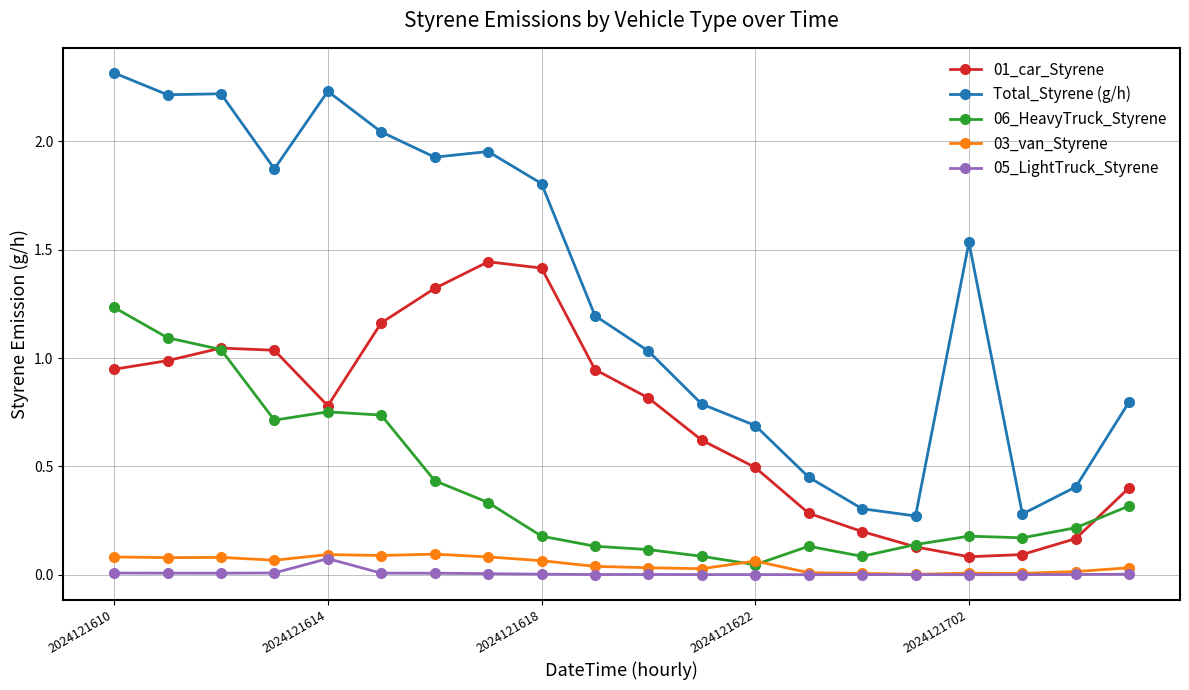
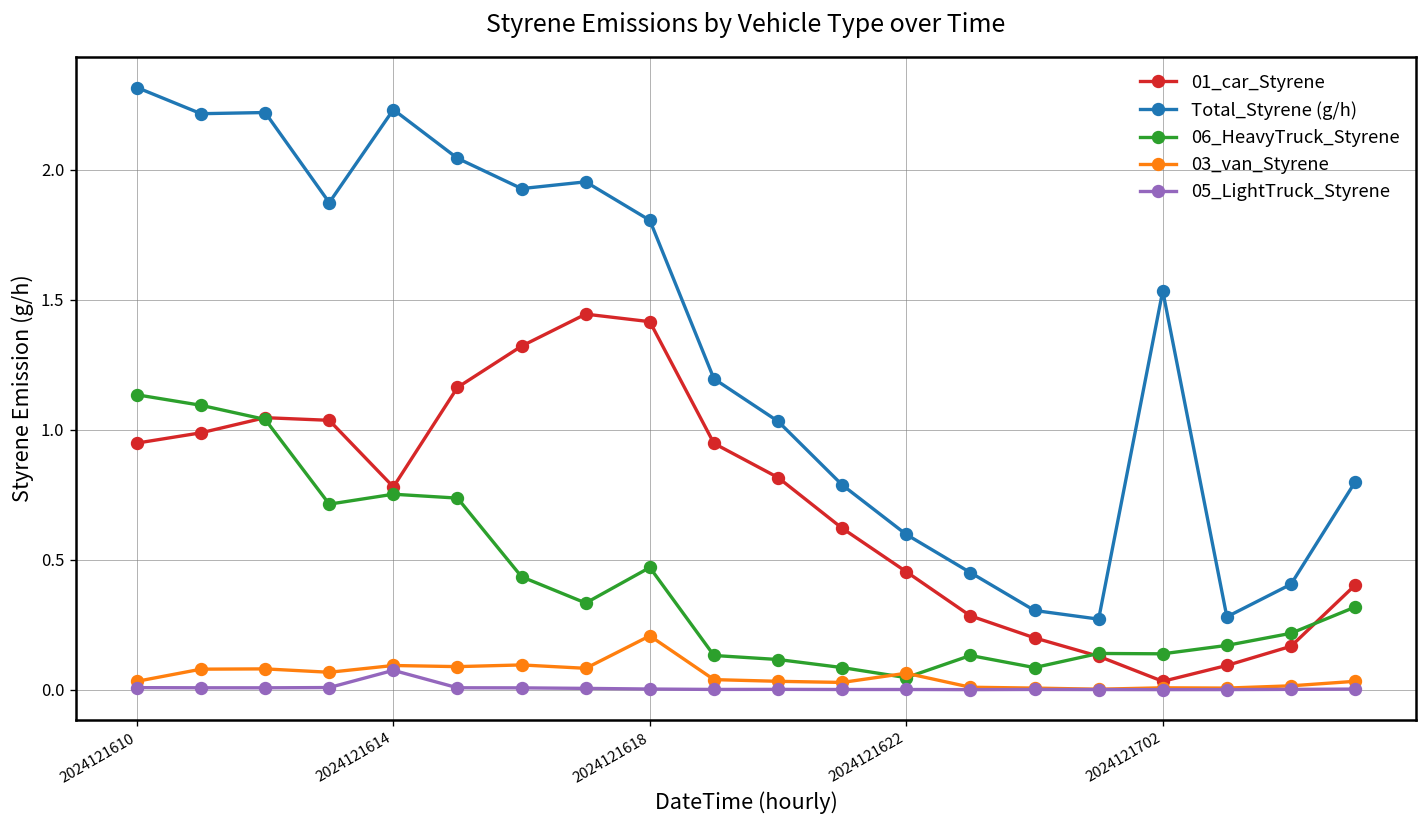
06_HeavyTruck_Styrene, 2024121610: 1.23 -> 1.13
03_van_Styrene, 2024121610: 0.08 -> 0.03
06_HeavyTruck_Styrene, 2024121618: 0.18 -> 0.47
03_van_Styrene, 2024121618: 0.07 -> 0.21
01_car_Styrene, 2024121622: 0.50 -> 0.45
Total_Styrene (g/h), 2024121622: 0.69 -> 0.60
01_car_Styrene, 2024121702: 0.08 -> 0.03
06_HeavyTruck_Styrene, 2024121702: 0.18 -> 0.14
